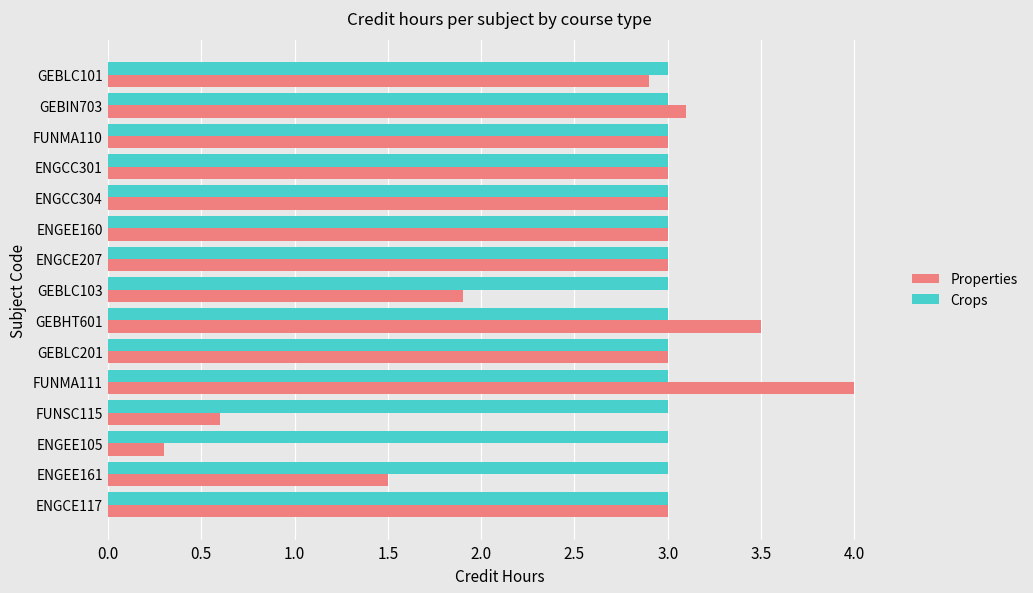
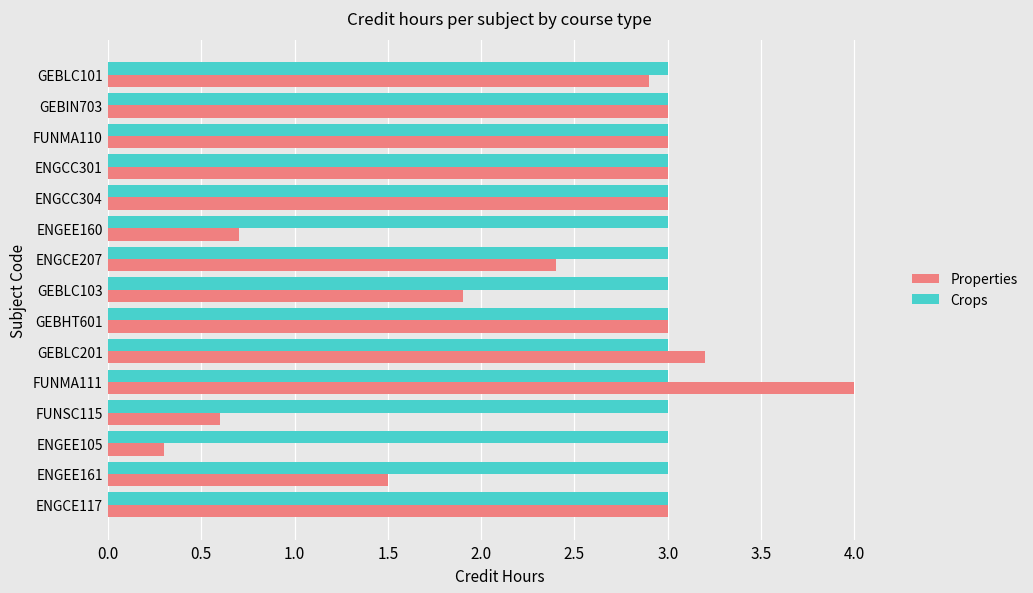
Properties, GEBIN703: 3.1 -> 3.0
Properties, ENGEE160: 3.0 -> 0.7
Properties, ENGCE207: 3.0 -> 2.4
Properties, GEBHT601: 3.5 -> 3.0
Properties, GEBLC201: 3.0 -> 3.2
